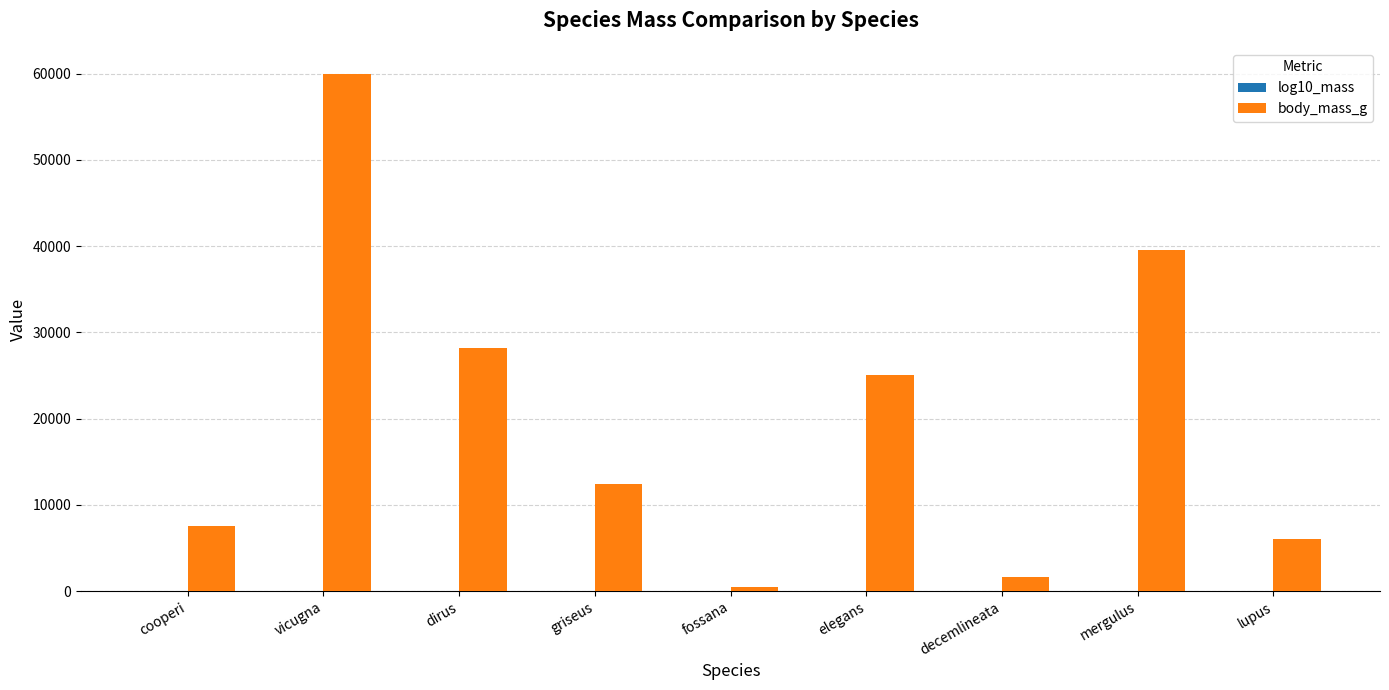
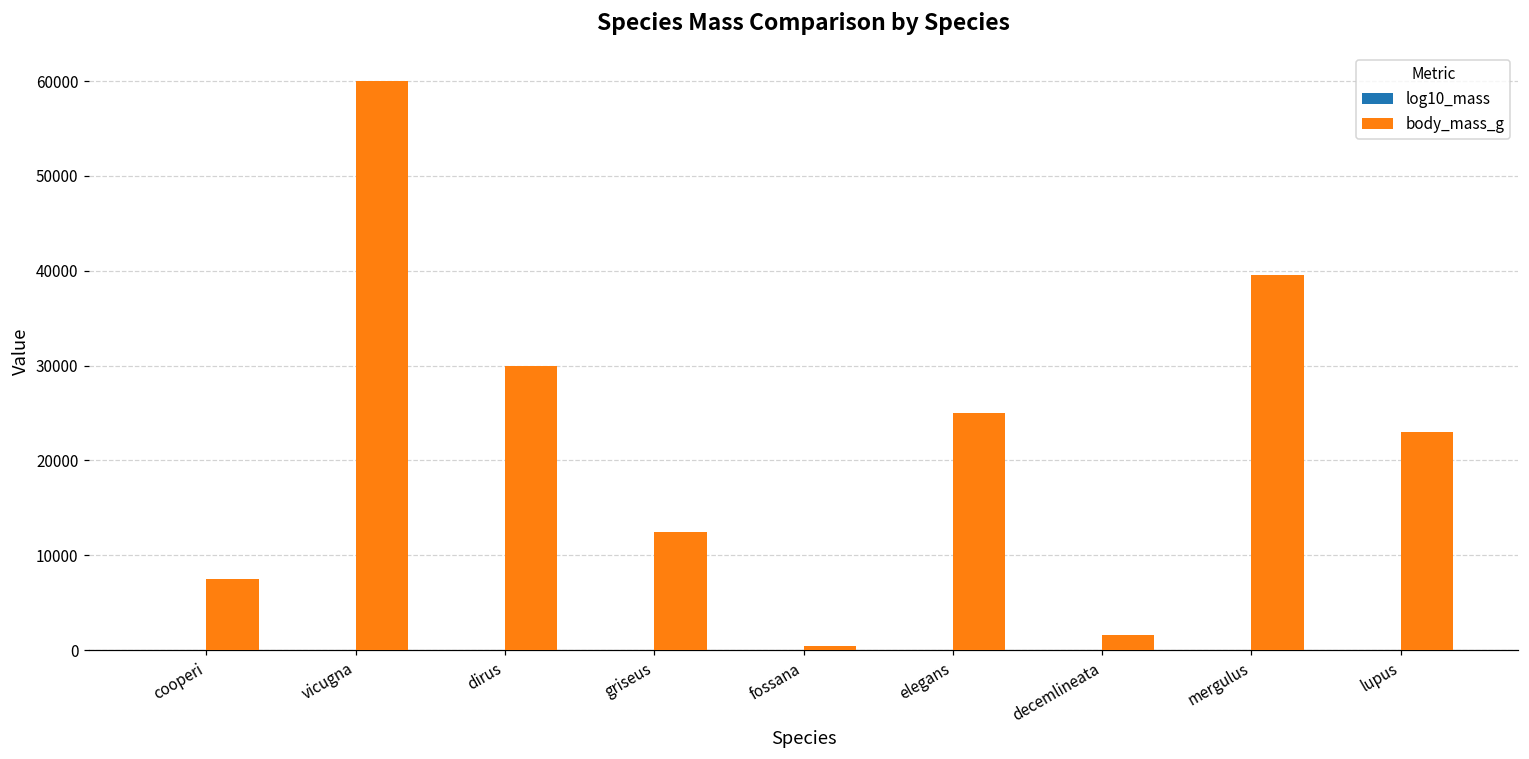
body_mass_g, dirus: 28000 -> 30000
body_mass_g, lupus: 6000 -> 23000
